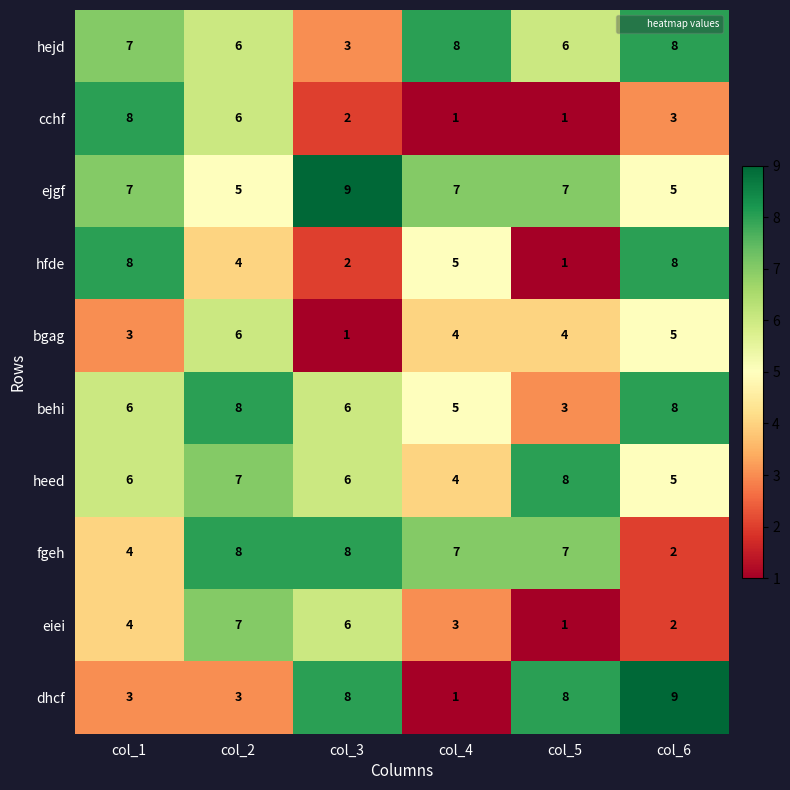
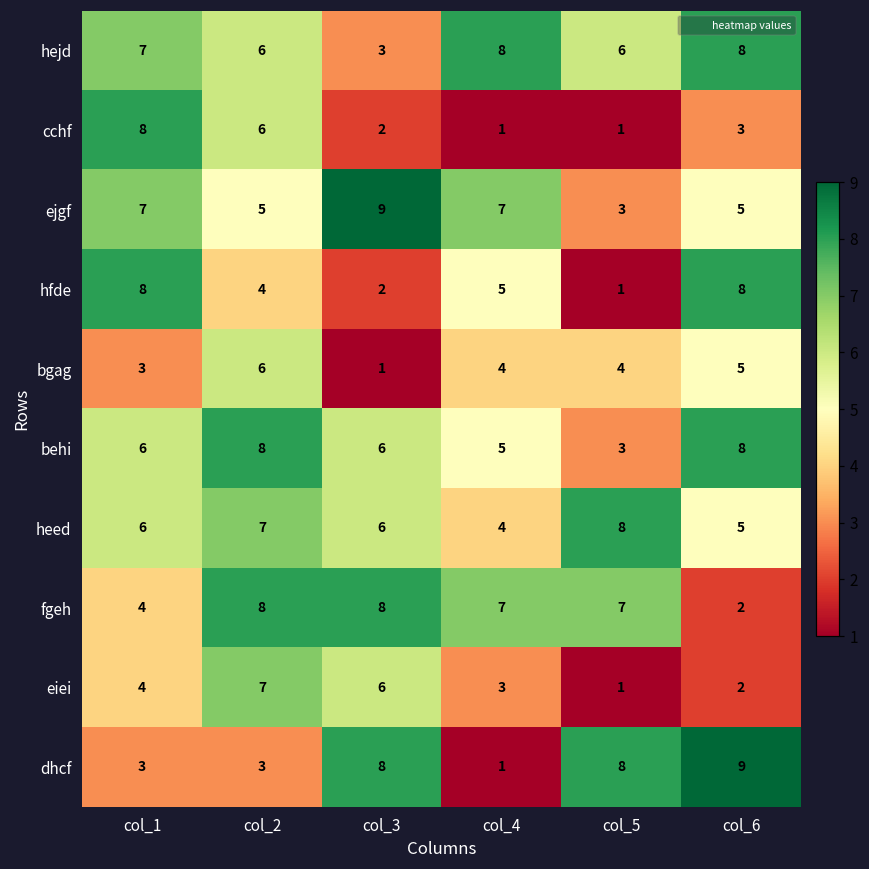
ejgf, col_5: 7 -> 3
